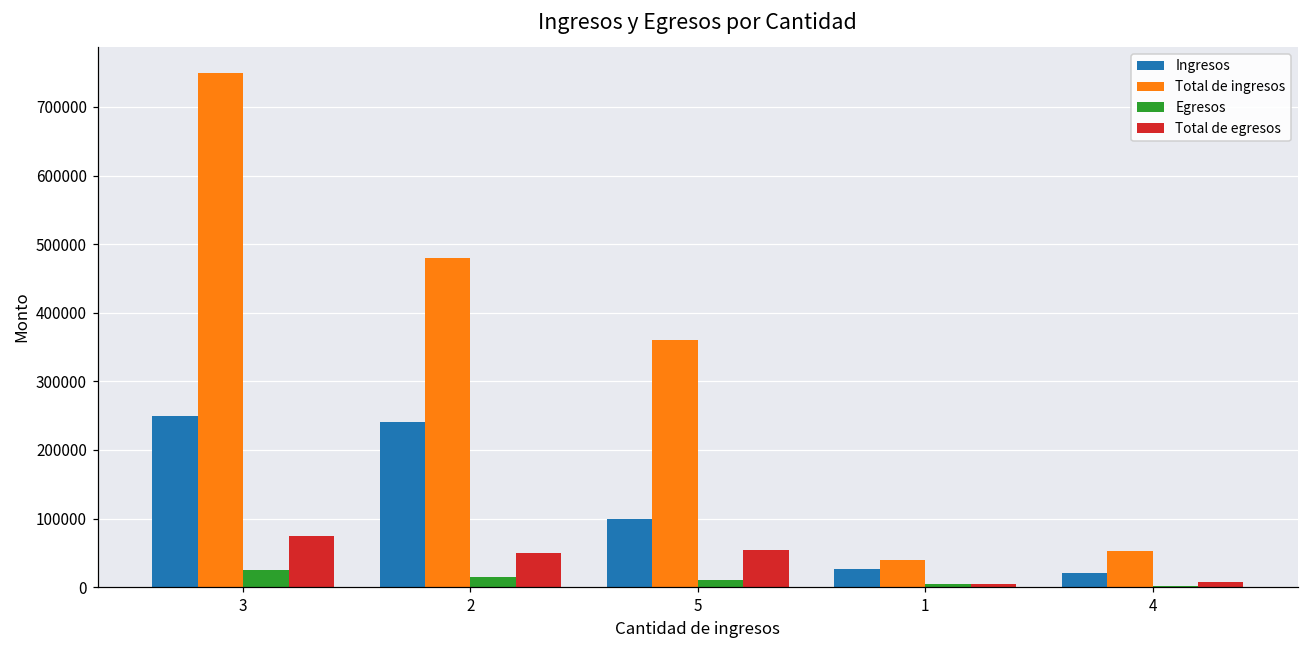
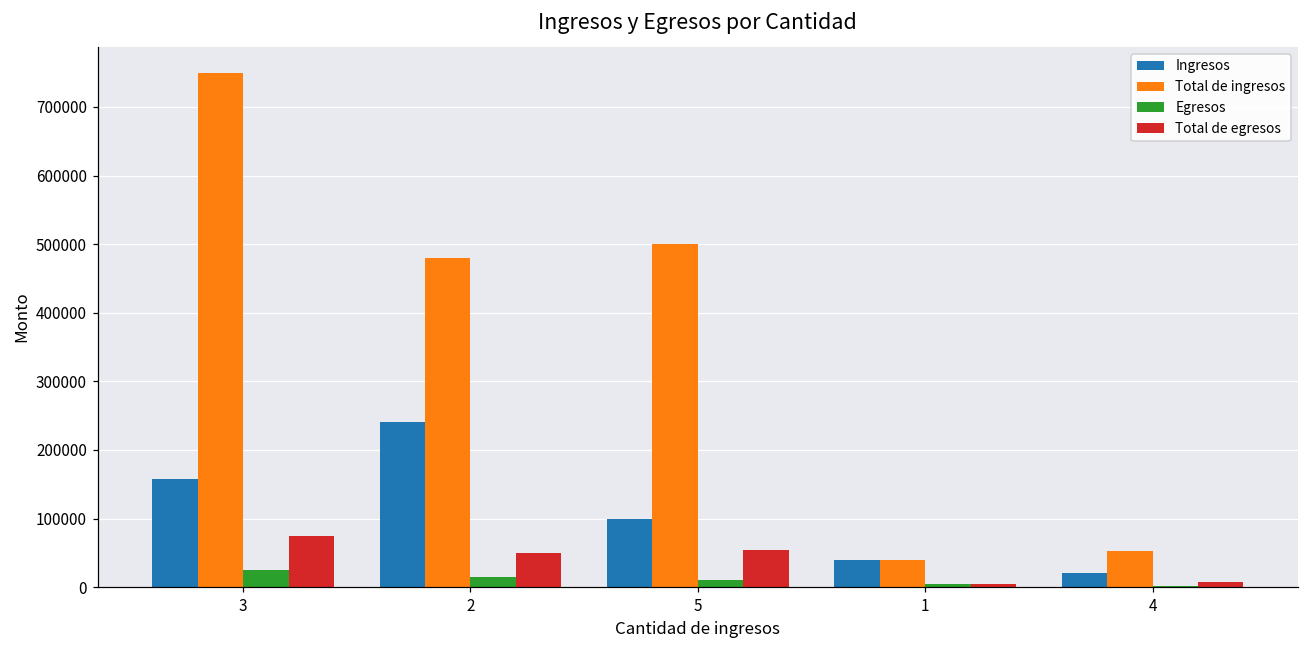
Ingresos, 3: 250000 -> 160000
Total de ingresos, 5: 360000 -> 500000
Ingresos, 1: 30000 -> 40000
